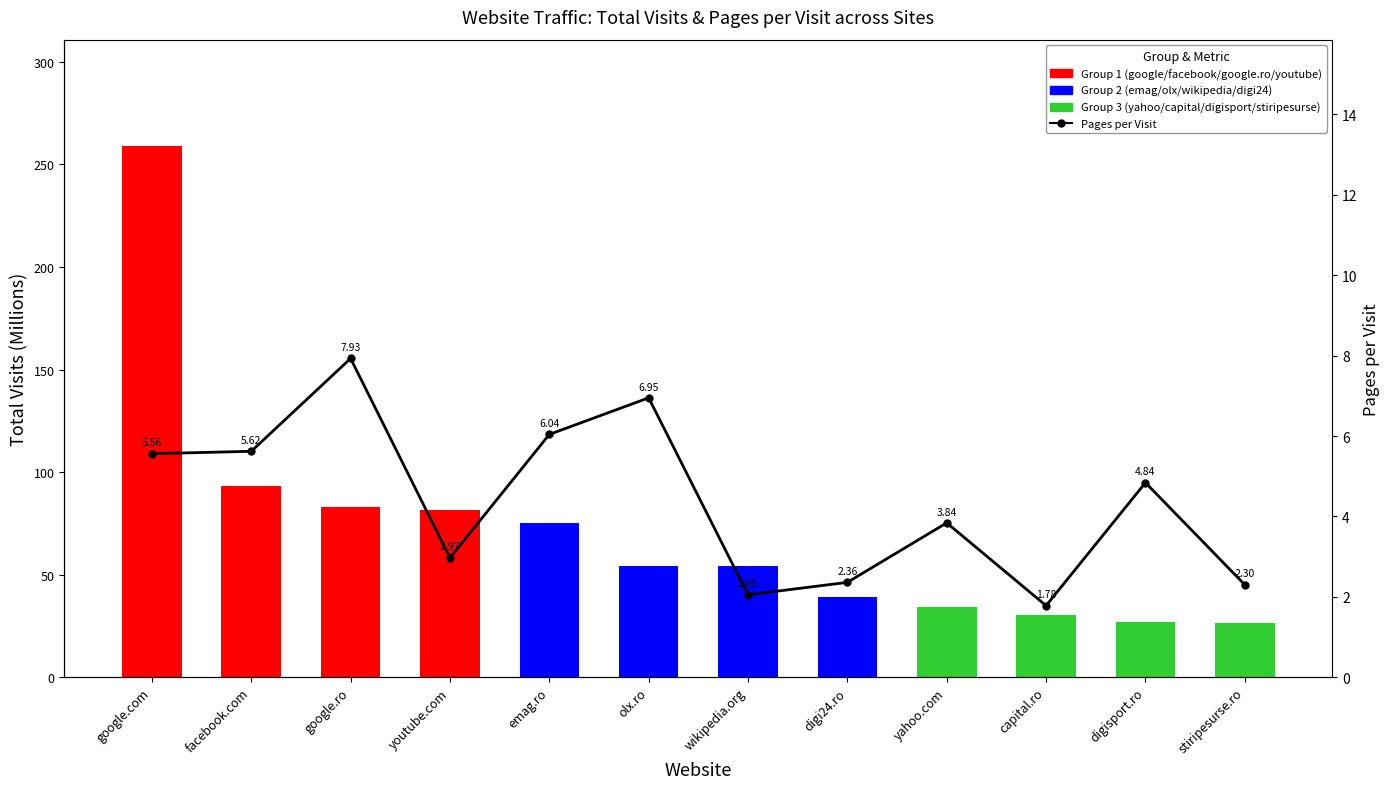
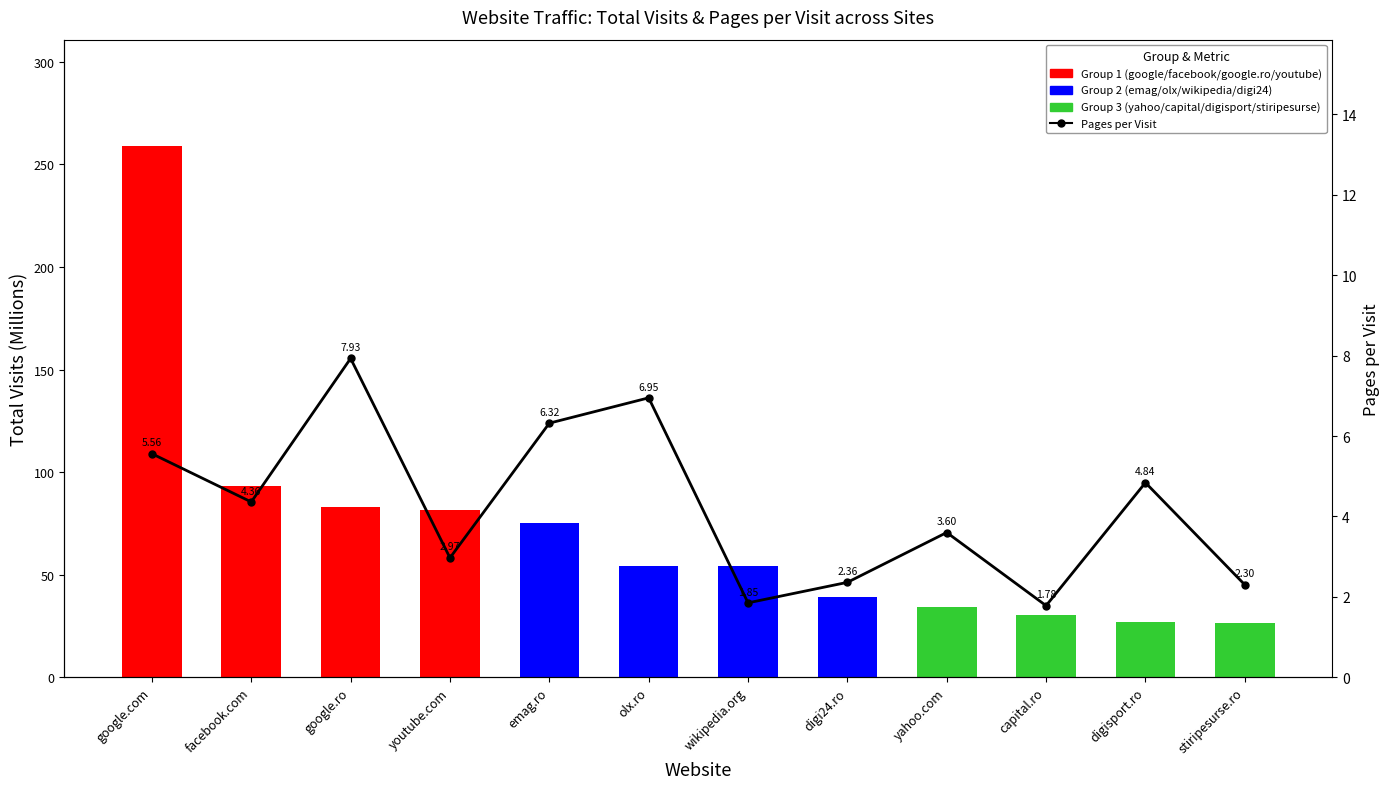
Pages per Visit, facebook.com: 5.62 -> 4.36
Pages per Visit, emag.ro: 6.04 -> 6.32
Pages per Visit, wikipedia.org: 2.05 -> 1.85
Pages per Visit, yahoo.com: 3.84 -> 3.60
